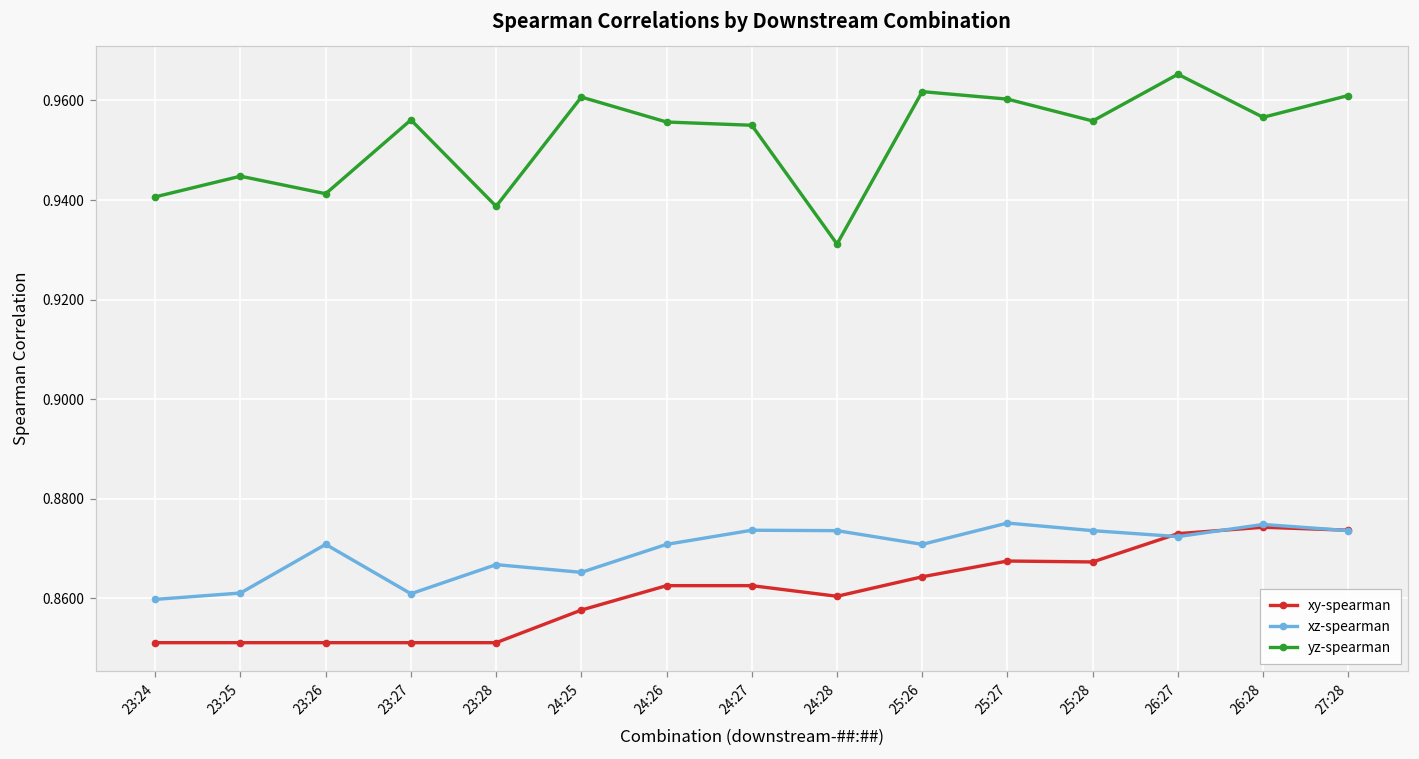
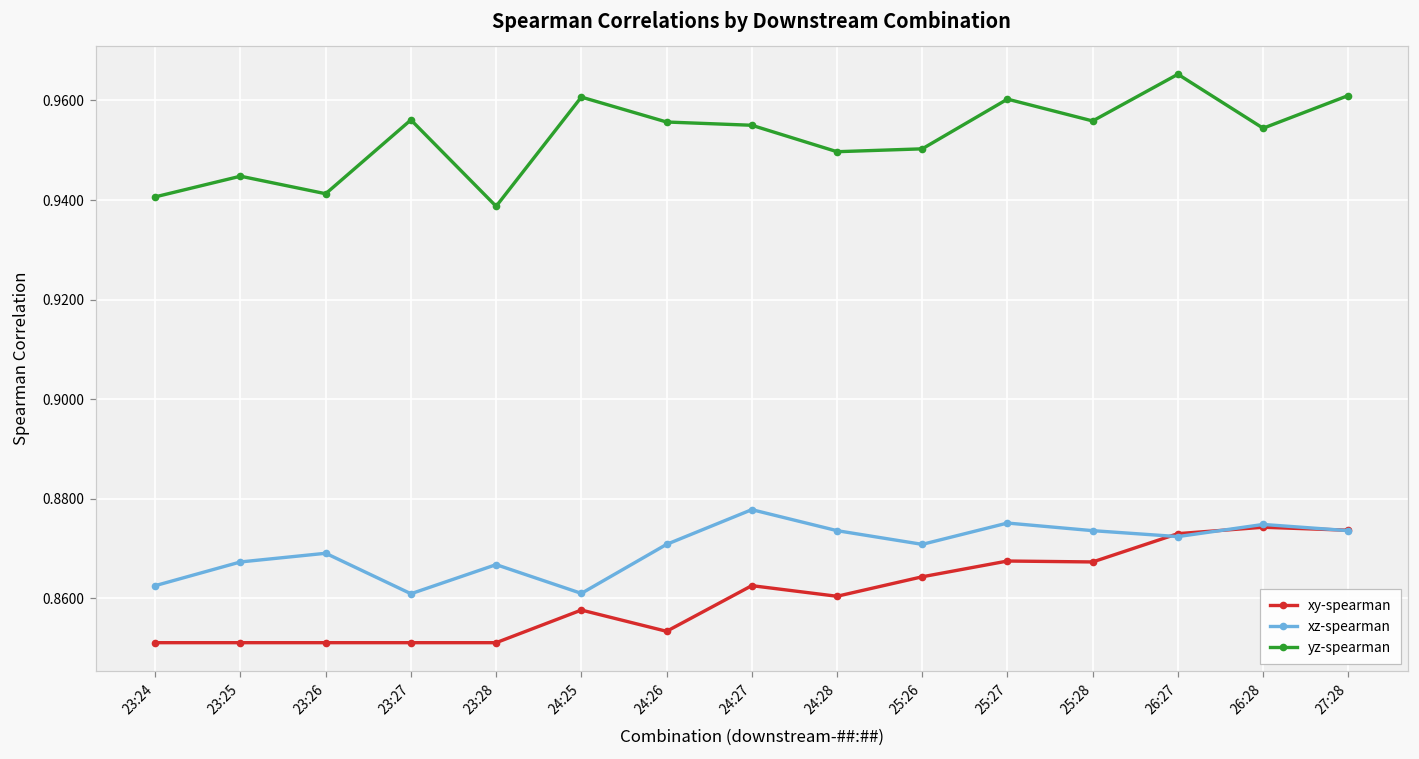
xz-spearman, 23:24: 0.860 -> 0.863
xz-spearman, 23:25: 0.861 -> 0.867
xz-spearman, 23:26: 0.871 -> 0.869
xz-spearman, 24:25: 0.865 -> 0.861
xy-spearman, 24:26: 0.863 -> 0.853
xz-spearman, 24:27: 0.874 -> 0.878
yz-spearman, 24:28: 0.931 -> 0.950
yz-spearman, 25:26: 0.962 -> 0.950
yz-spearman, 26:28: 0.957 -> 0.954
